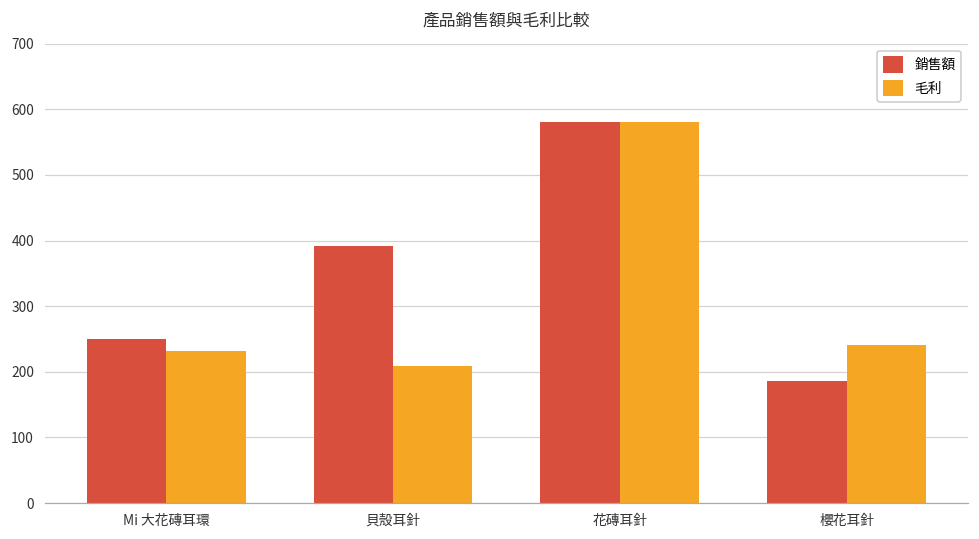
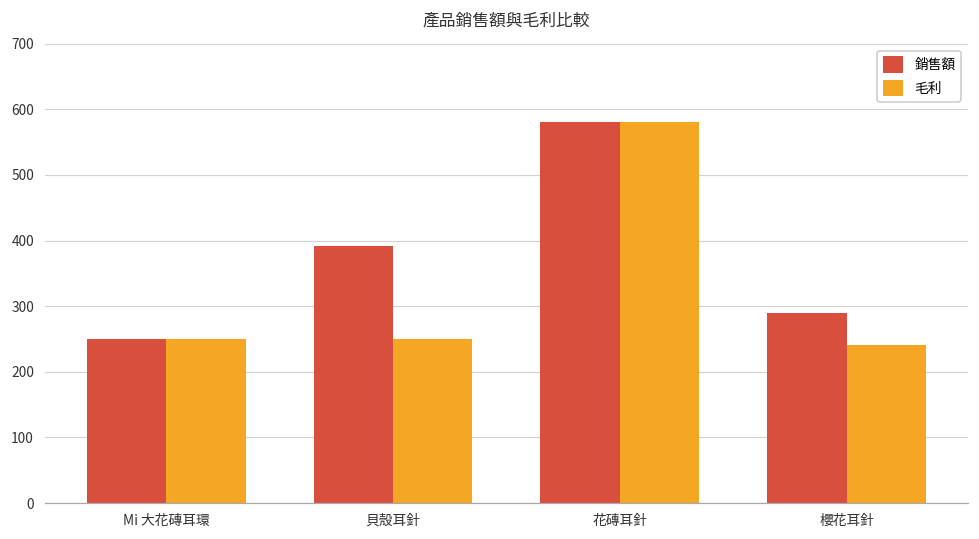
毛利, Mi 大花磚耳環: 230 -> 250
毛利, 貝殼耳針: 210 -> 250
銷售額, 櫻花耳針: 190 -> 290
